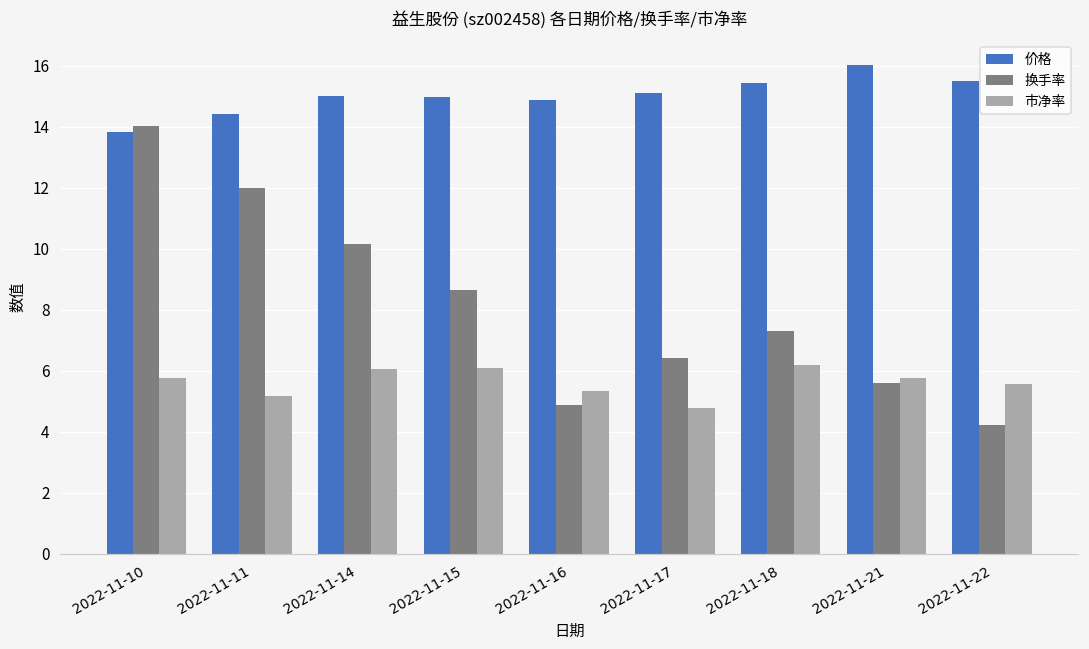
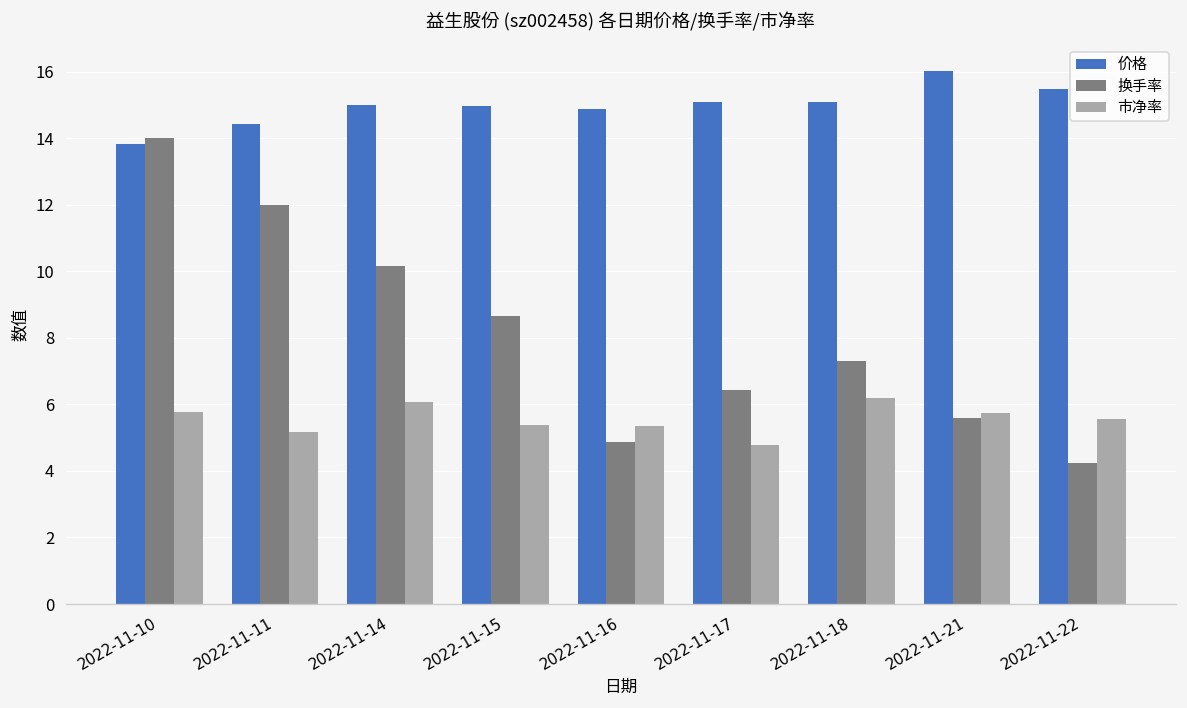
市净率, 2022-11-15: 6.1 -> 5.4
价格, 2022-11-18: 15.4 -> 15.1
